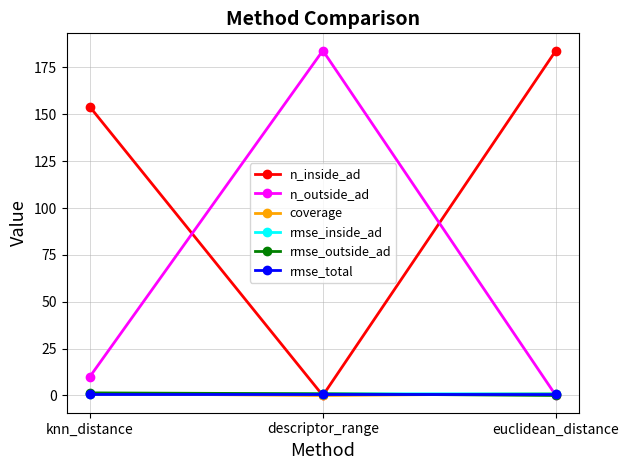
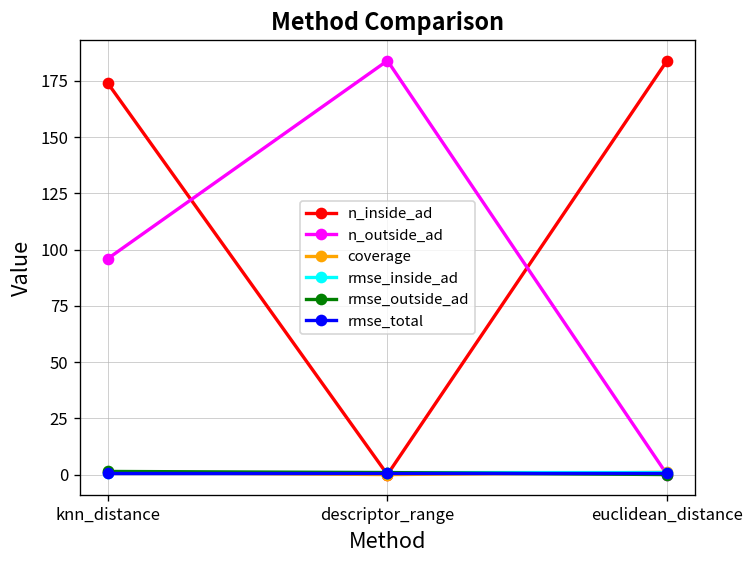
n_inside_ad, knn_distance: 154 -> 174
n_outside_ad, knn_distance: 10 -> 96
